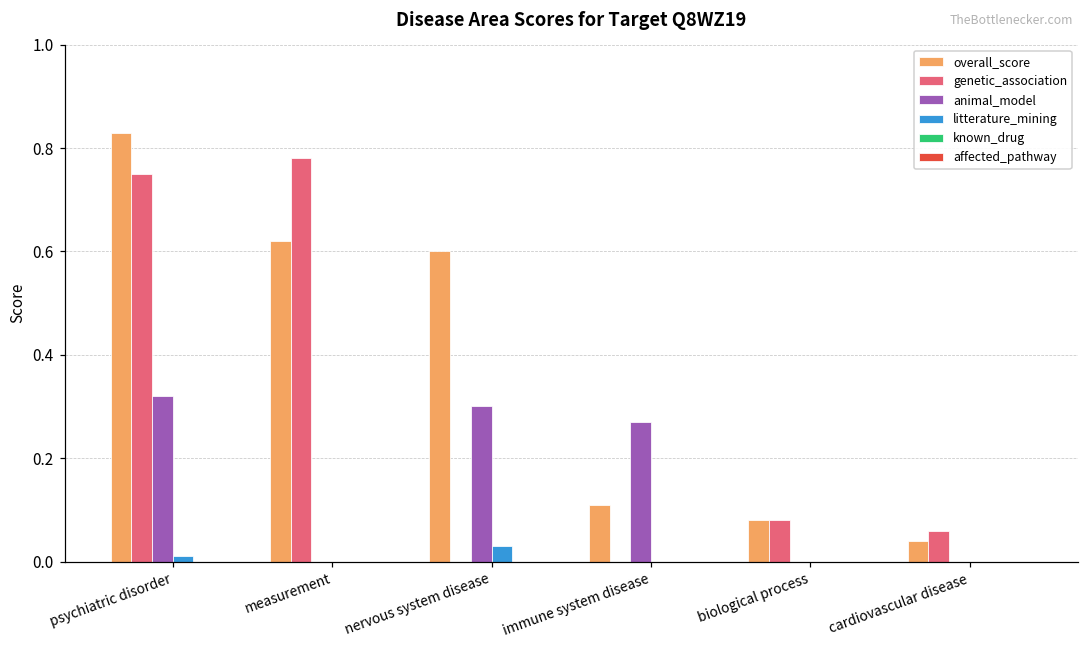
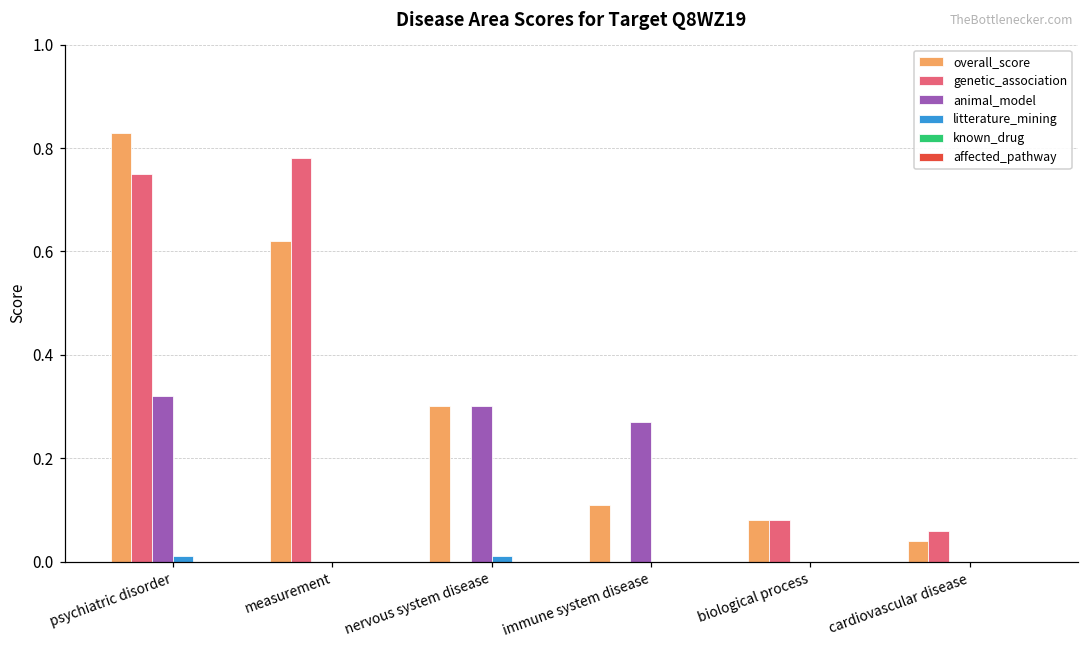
overall_score, nervous system disease: 0.6 -> 0.3
litterature_mining, nervous system disease: 0.03 -> 0.01
